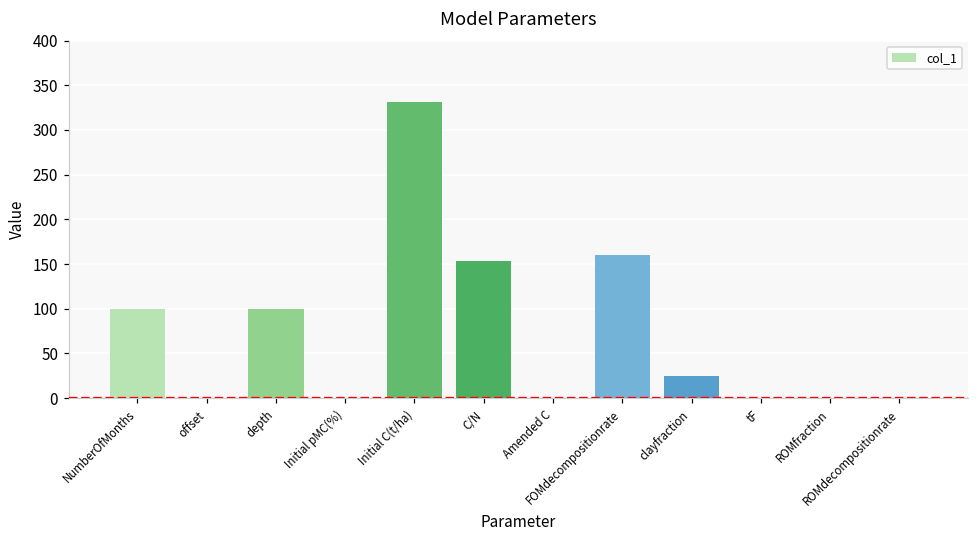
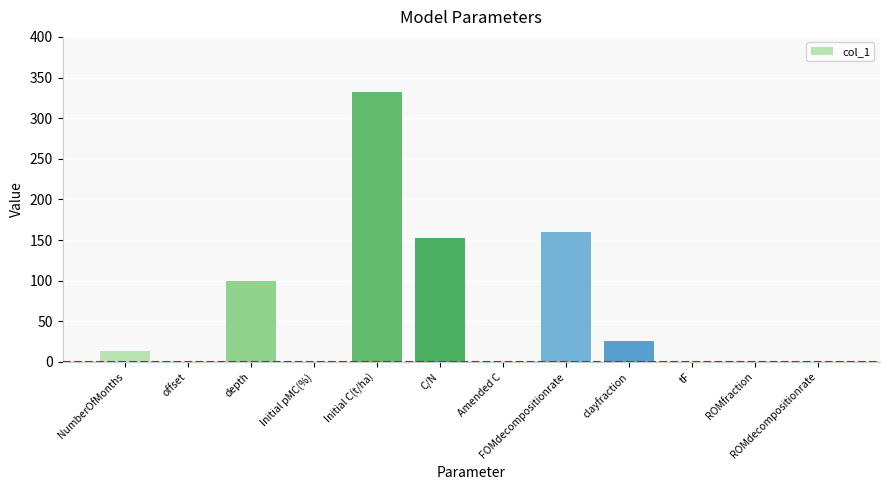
NumberOfMonths: 100 -> 10
